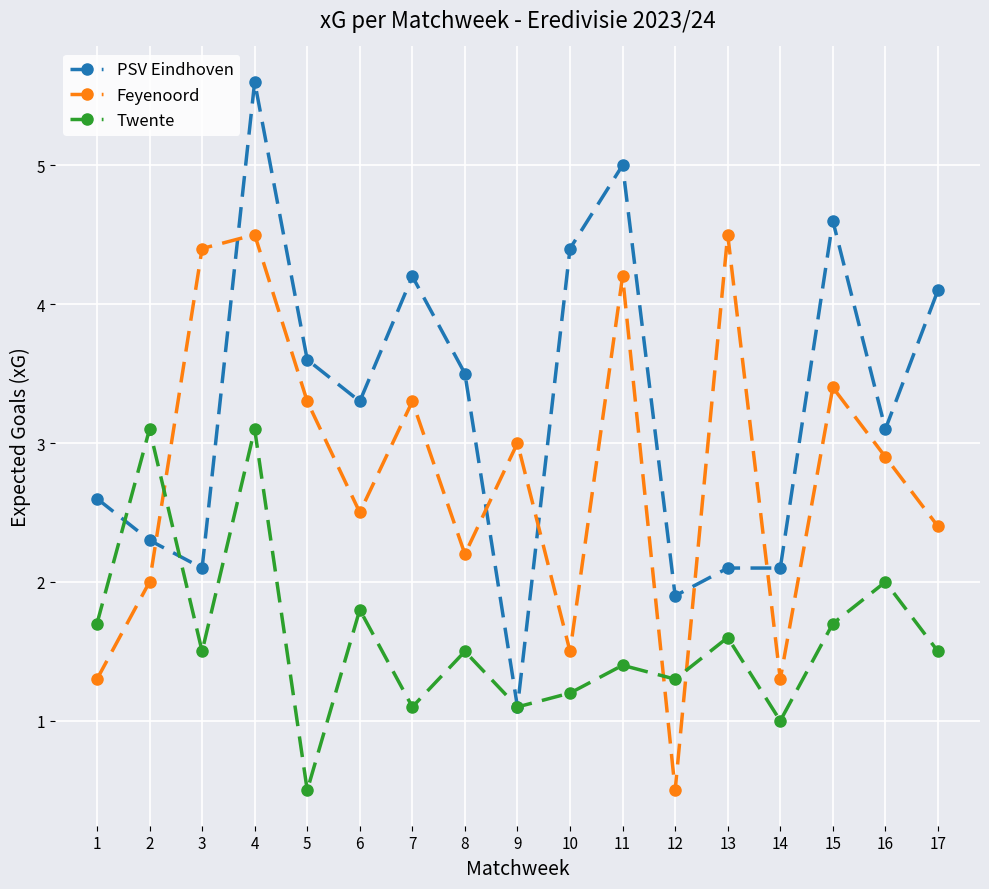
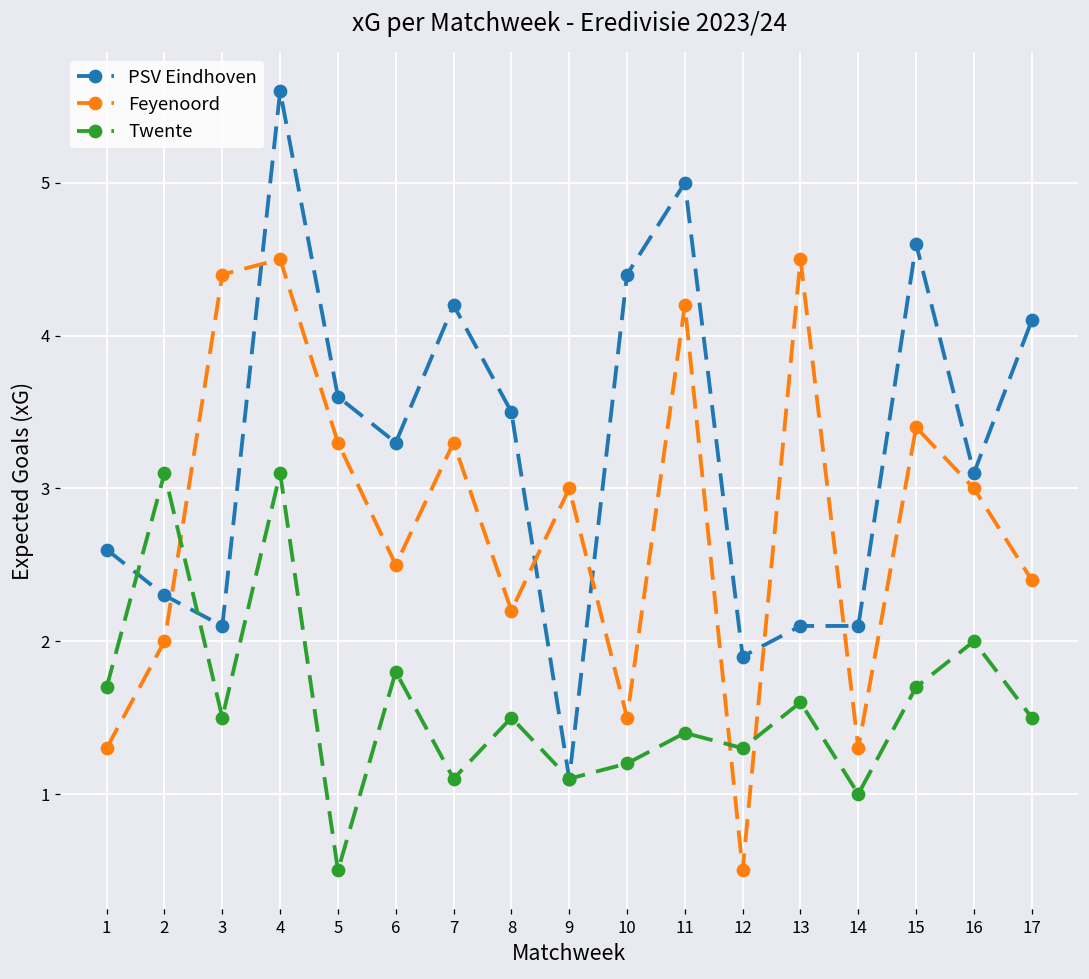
Feyenoord, 16: 2.9 -> 3.0
